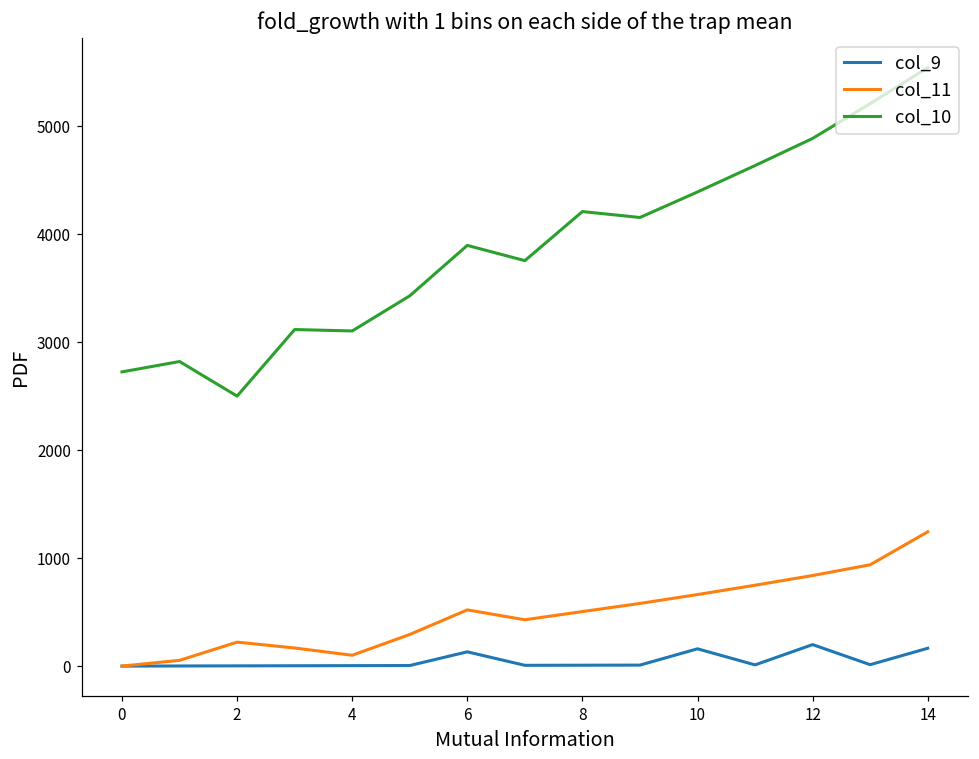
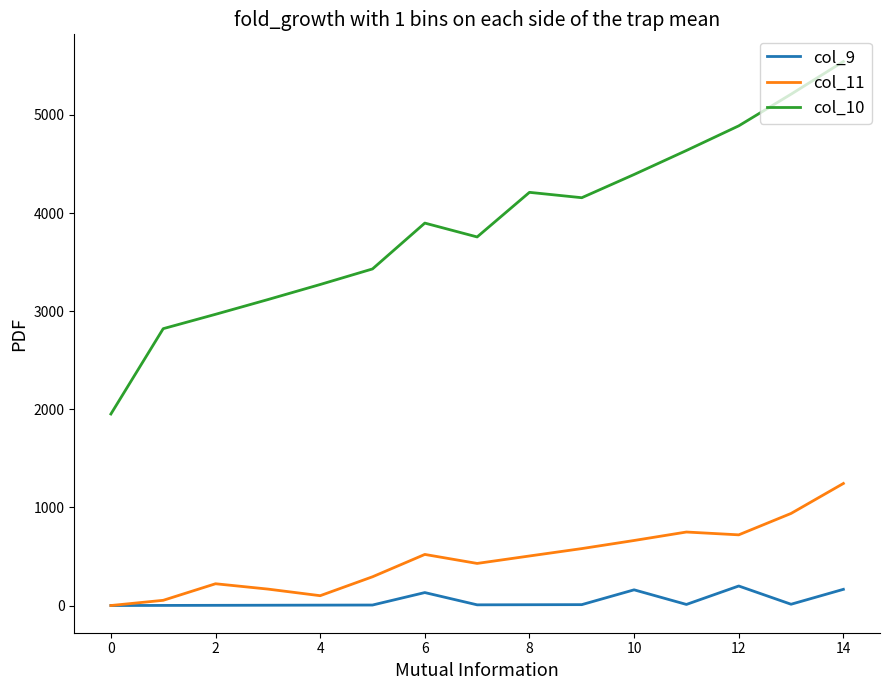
col_10, 0: 2700 -> 2000
col_10, 2: 2500 -> 3000
col_10, 4: 3100 -> 3300
col_11, 12: 800 -> 700
